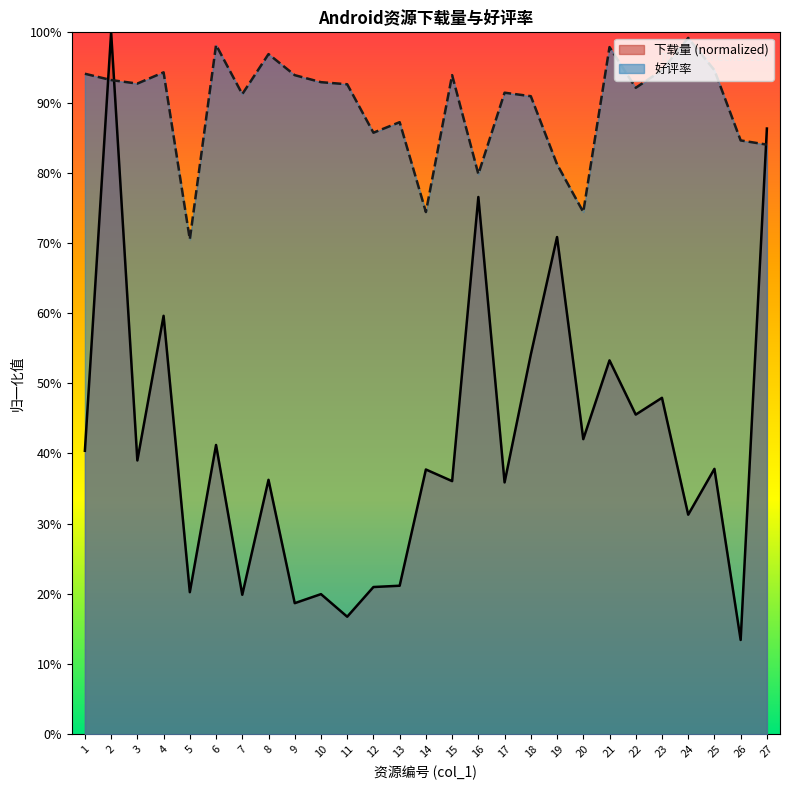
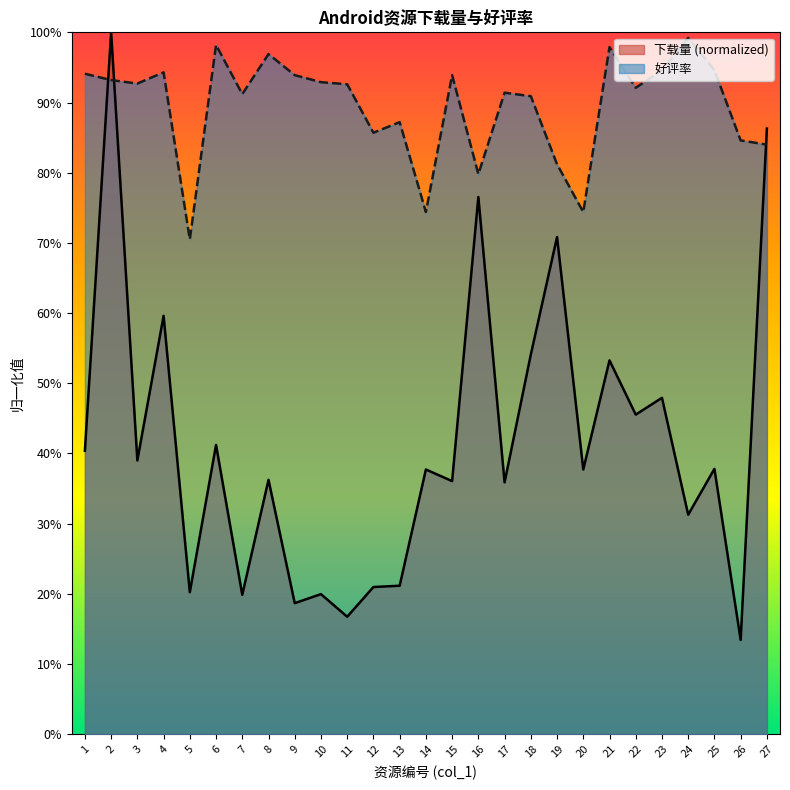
下载量 (normalized), 20: 42% -> 38%
